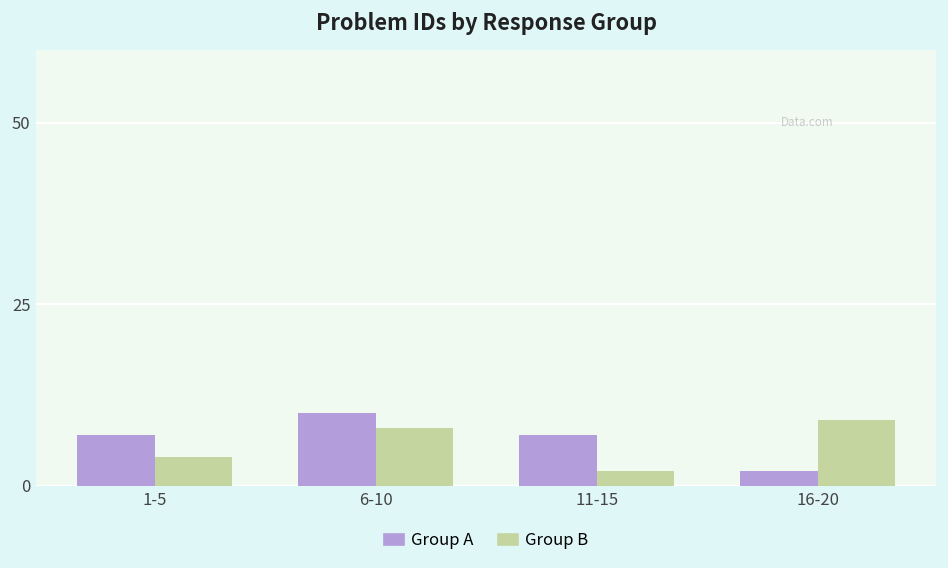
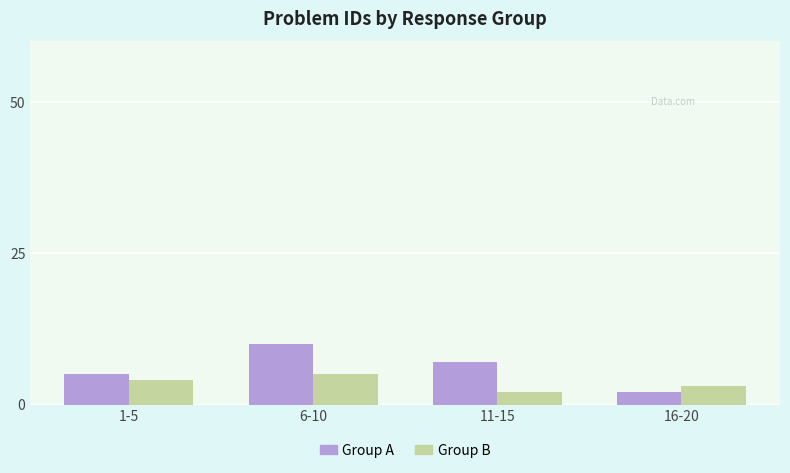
Group A, 1-5: 7 -> 5
Group B, 6-10: 8 -> 5
Group B, 16-20: 9 -> 3
